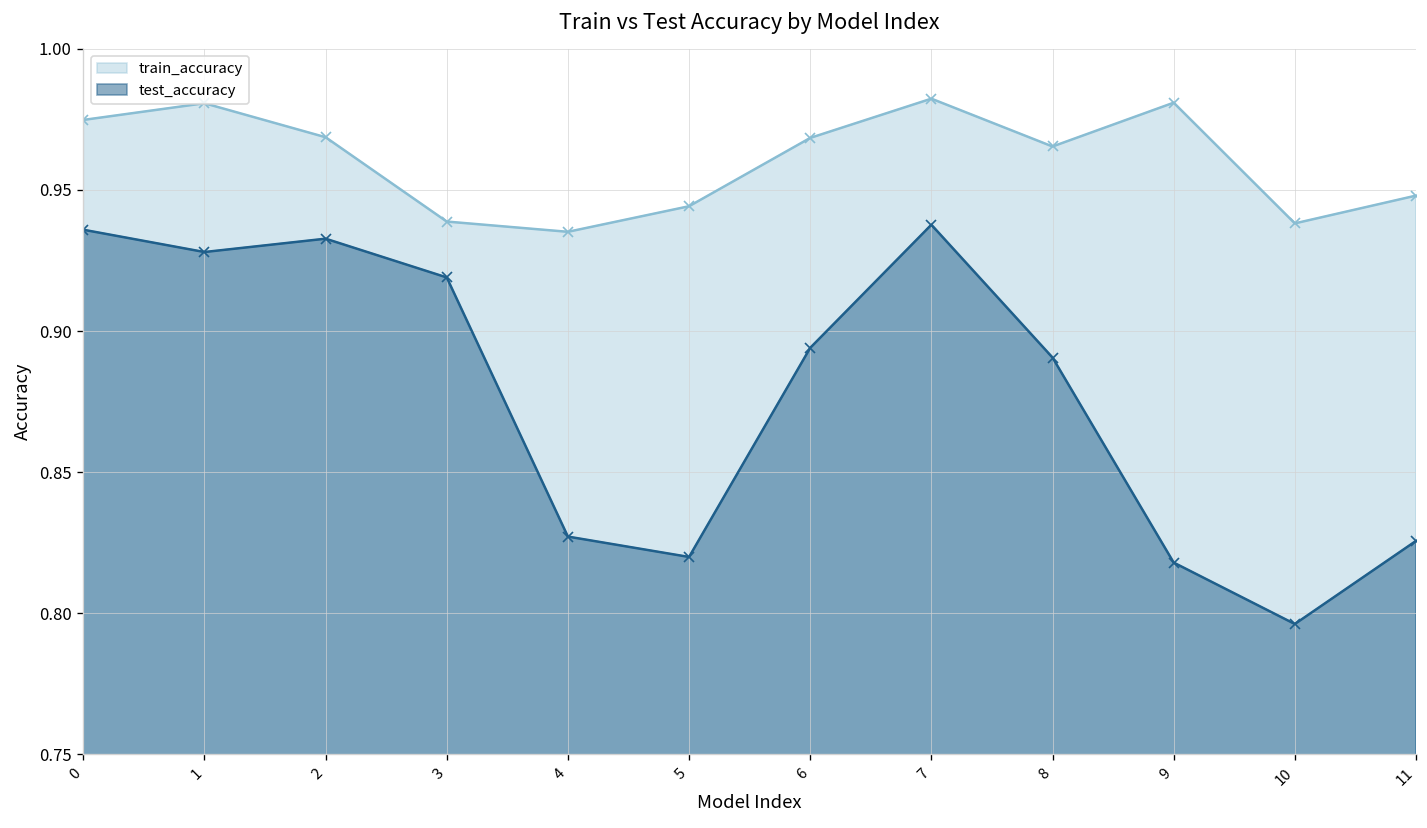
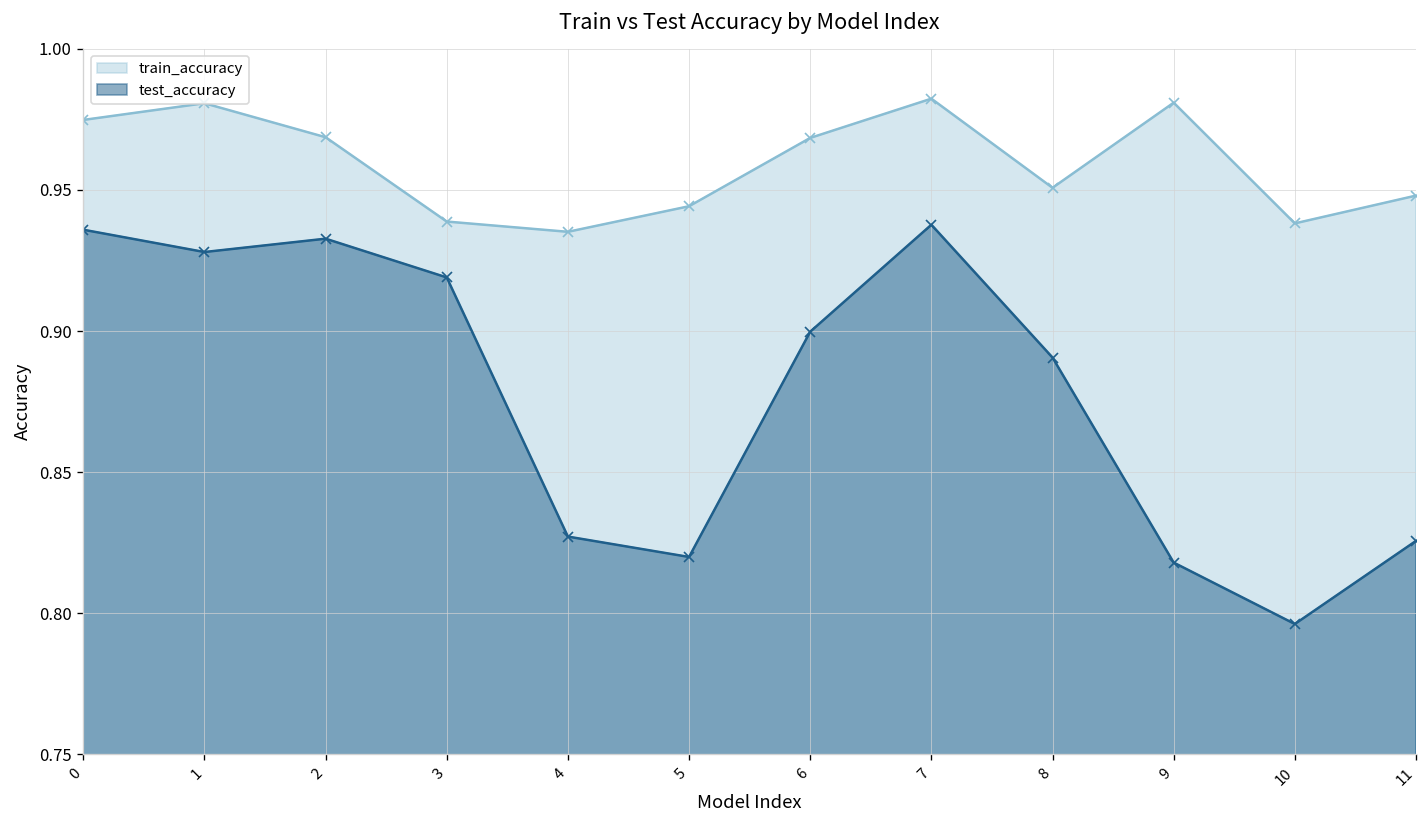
test_accuracy, 6: 0.894 -> 0.900
train_accuracy, 8: 0.965 -> 0.951
